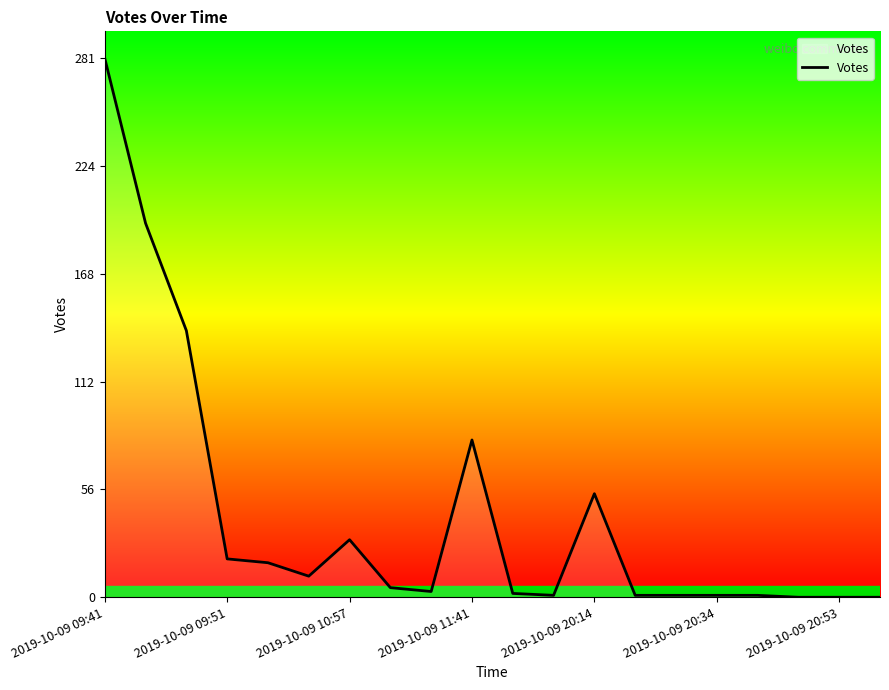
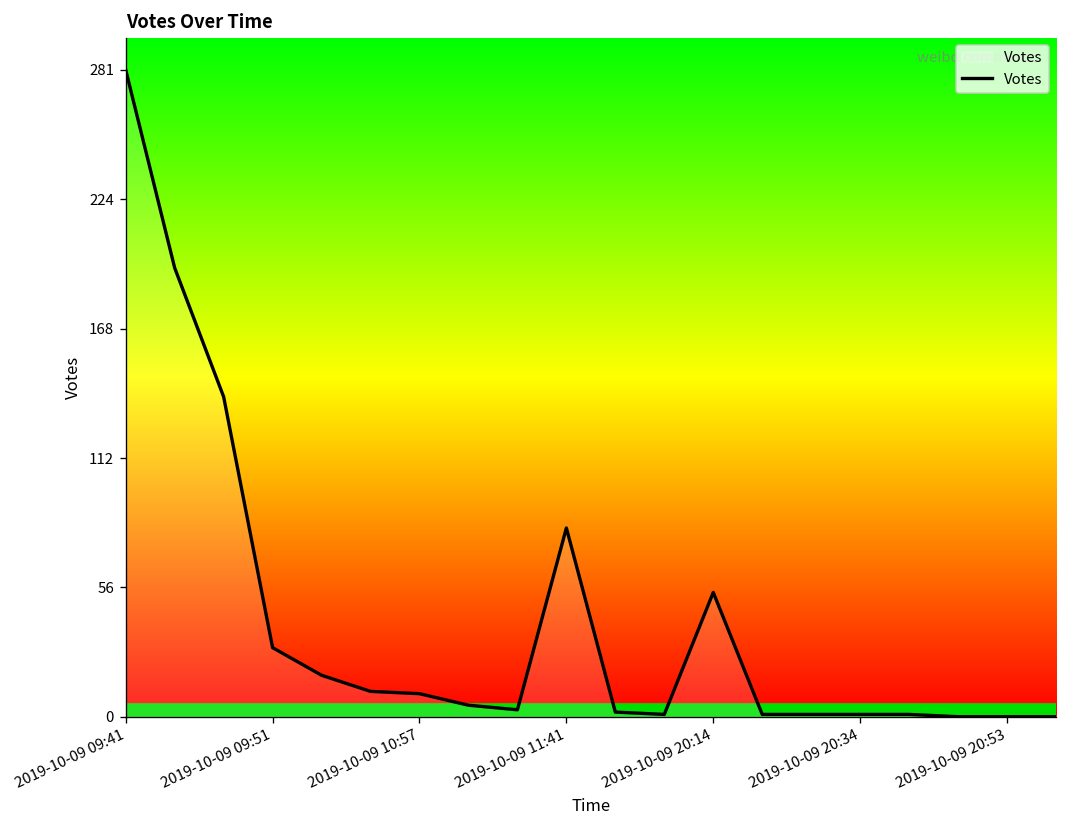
2019-10-09 09:51: 20 -> 30
2019-10-09 10:57: 30 -> 10
